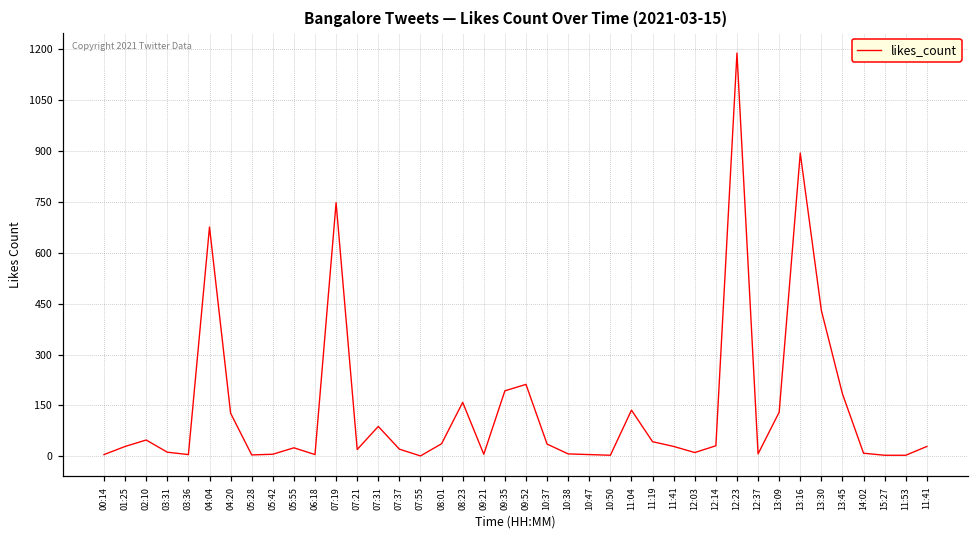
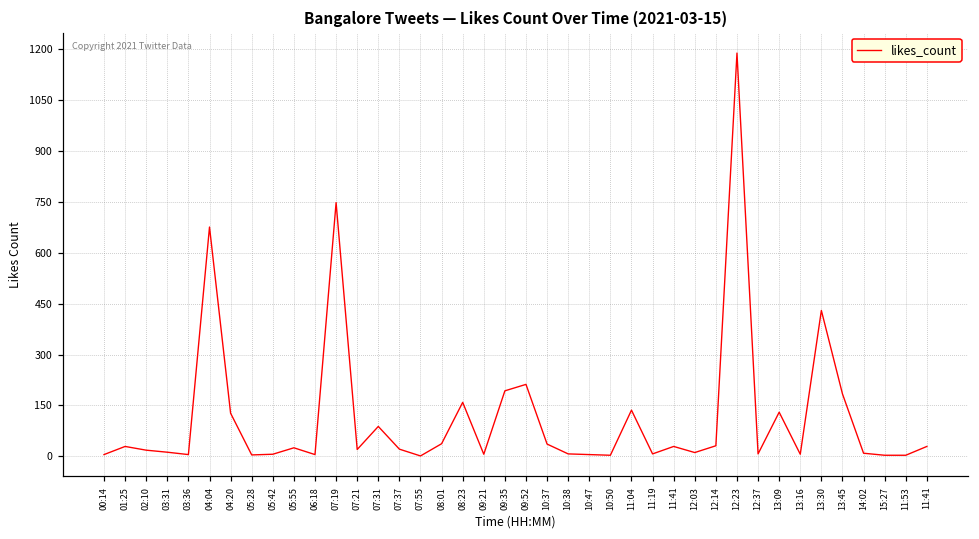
02:10: 50 -> 20
11:19: 40 -> 10
13:16: 890 -> 10
